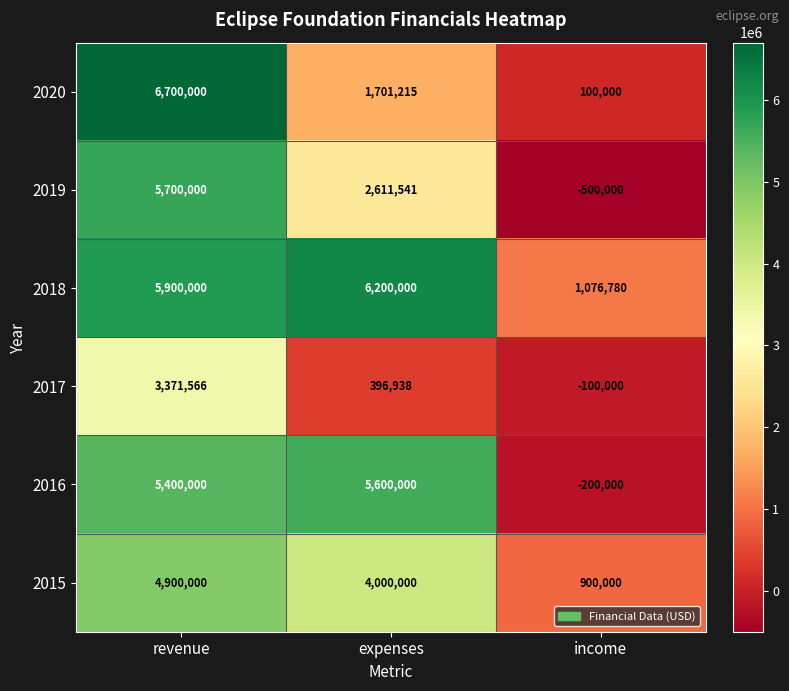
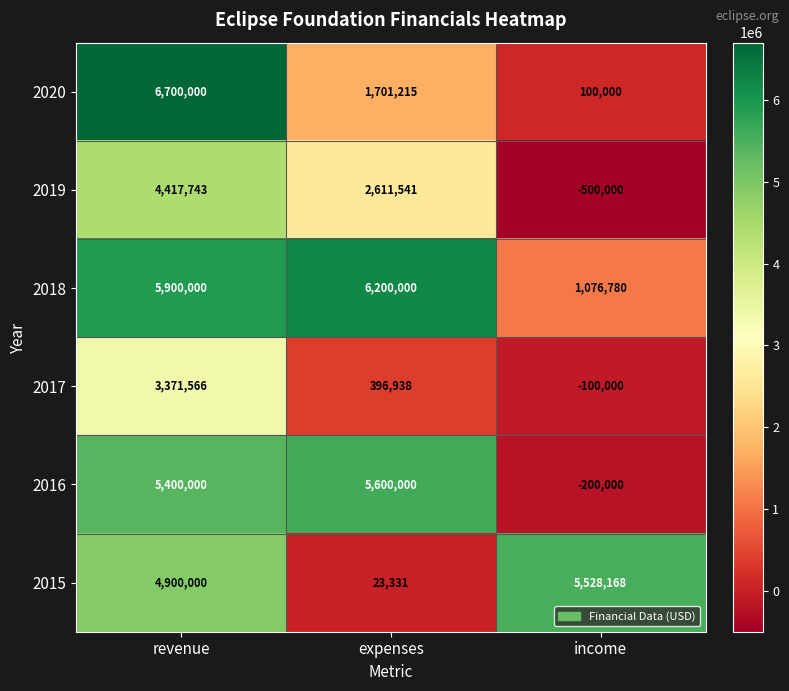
2019, revenue: 5,700,000 -> 4,417,743
2015, expenses: 4,000,000 -> 23,331
2015, income: 900,000 -> 5,528,168
